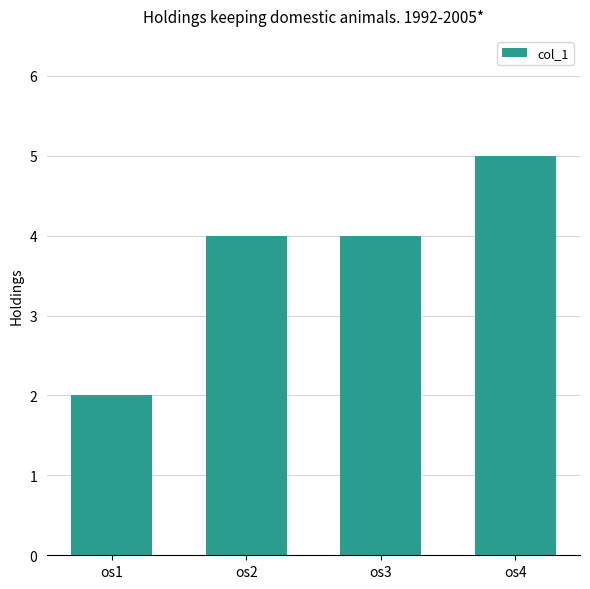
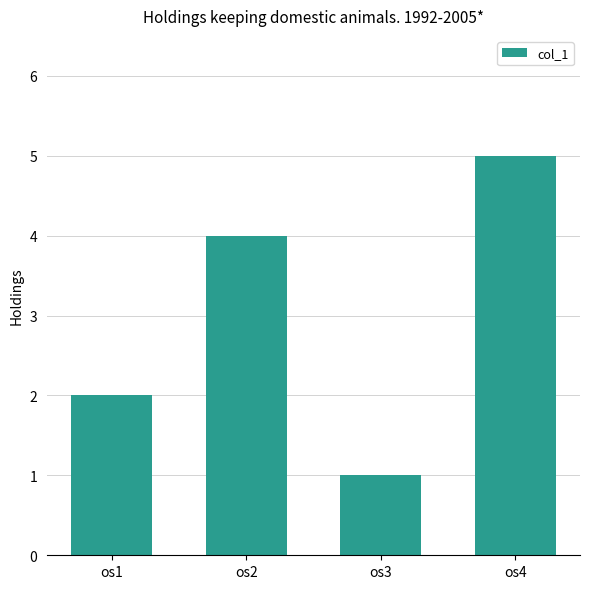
os3: 4 -> 1
